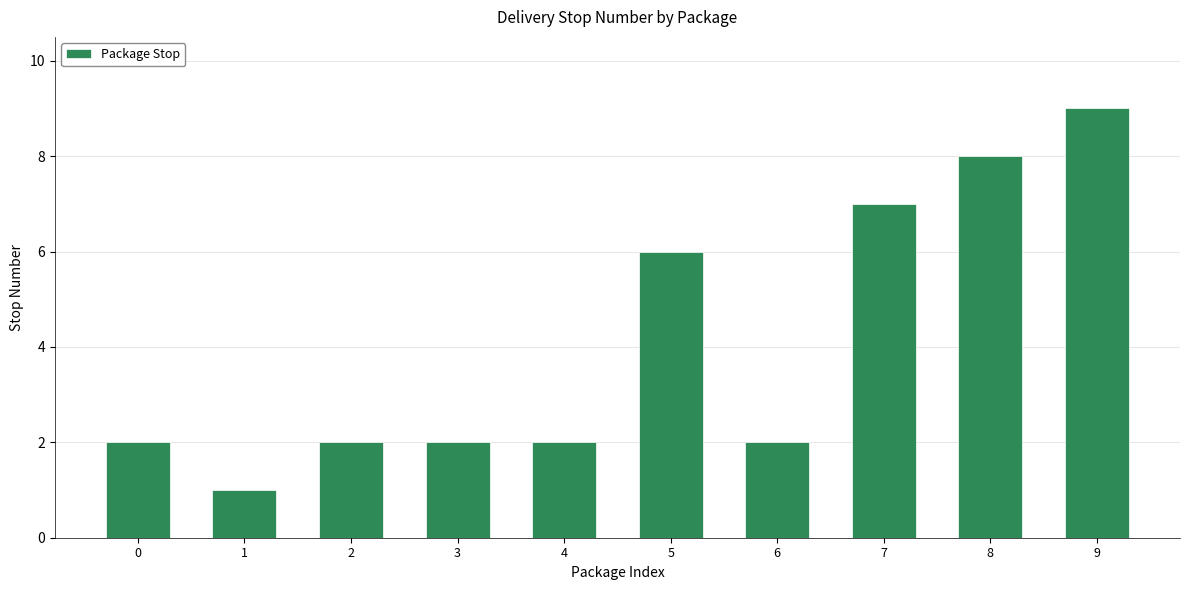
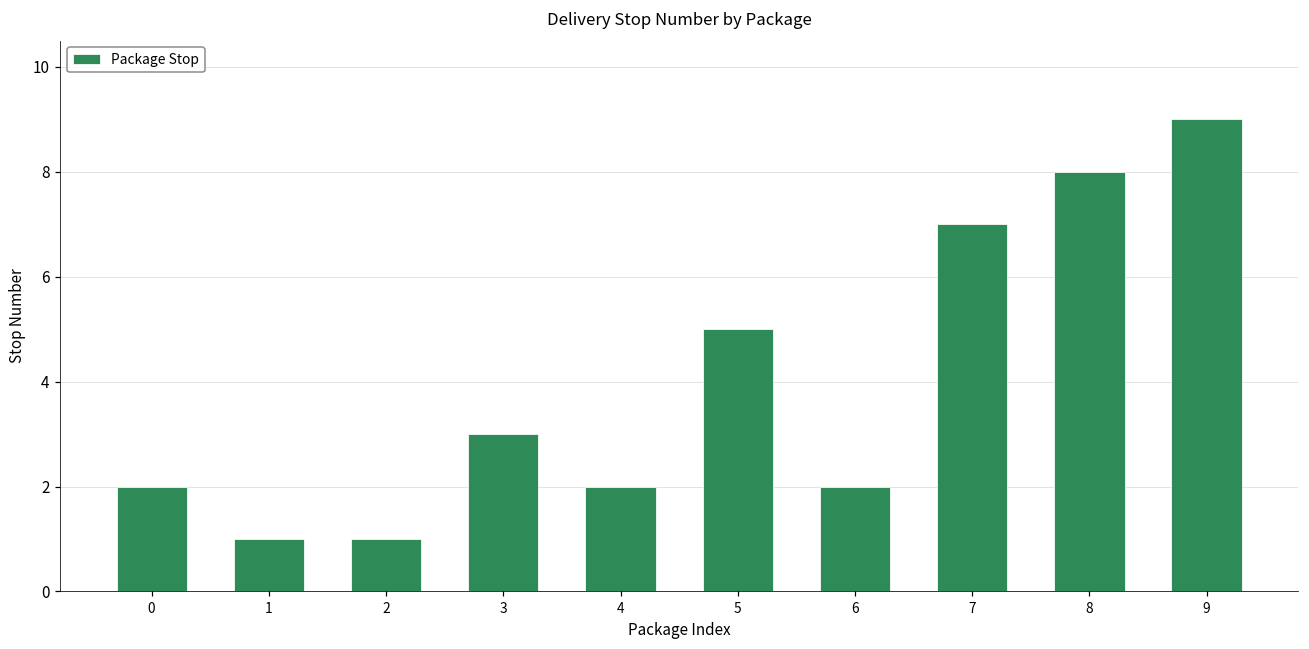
2: 2 -> 1
3: 2 -> 3
5: 6 -> 5
